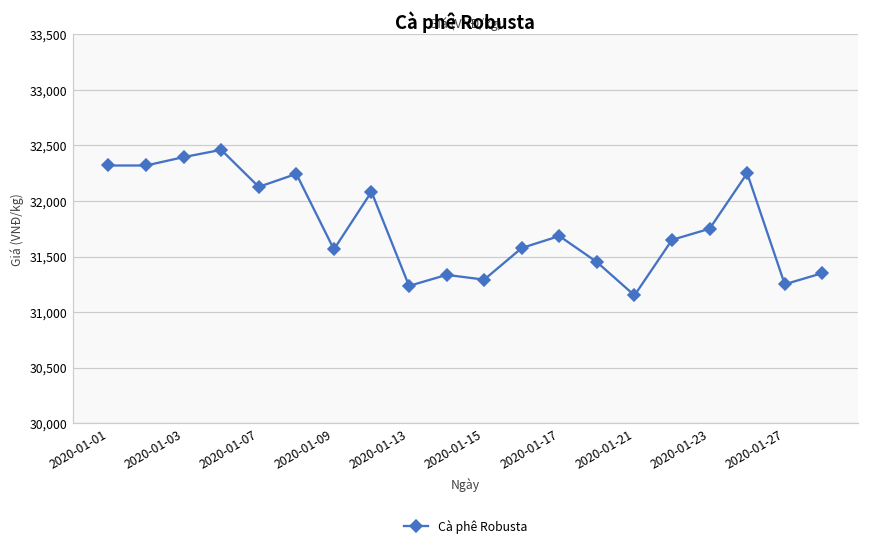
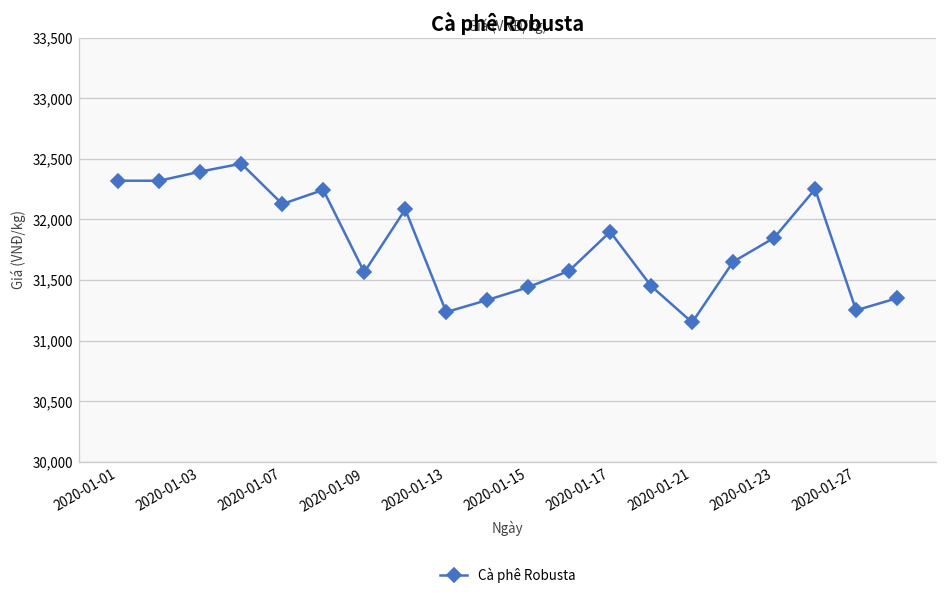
2020-01-15: 31,290 -> 31,440
2020-01-17: 31,680 -> 31,900
2020-01-23: 31,750 -> 31,850
